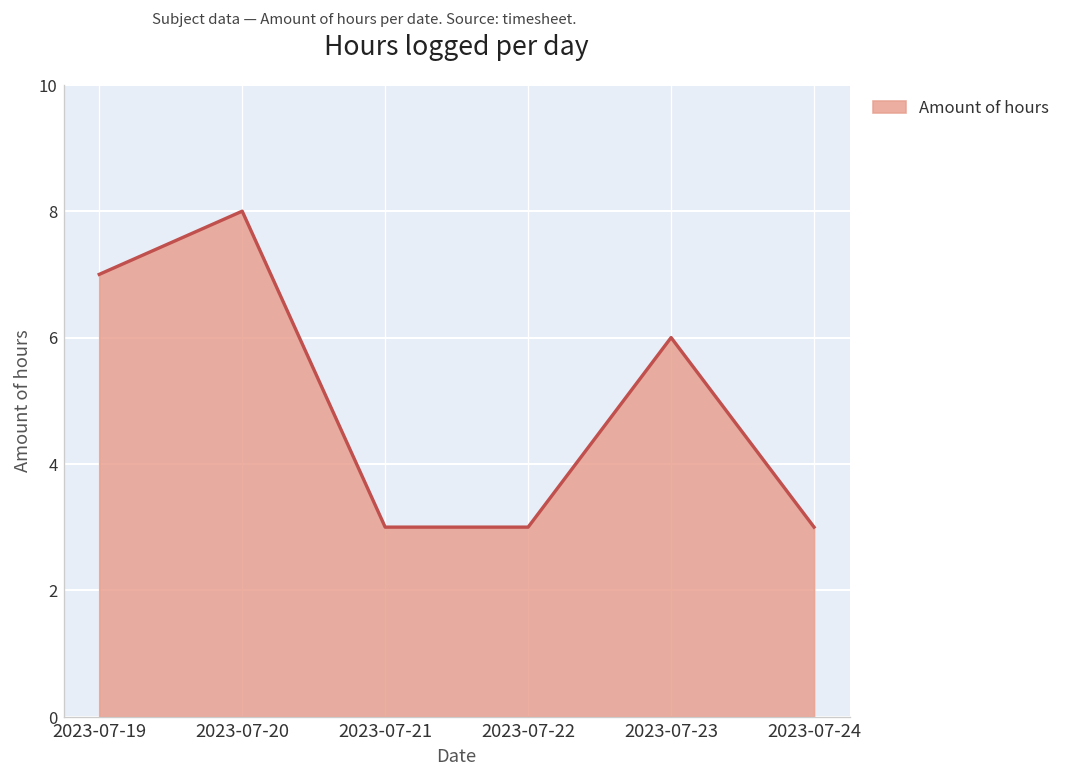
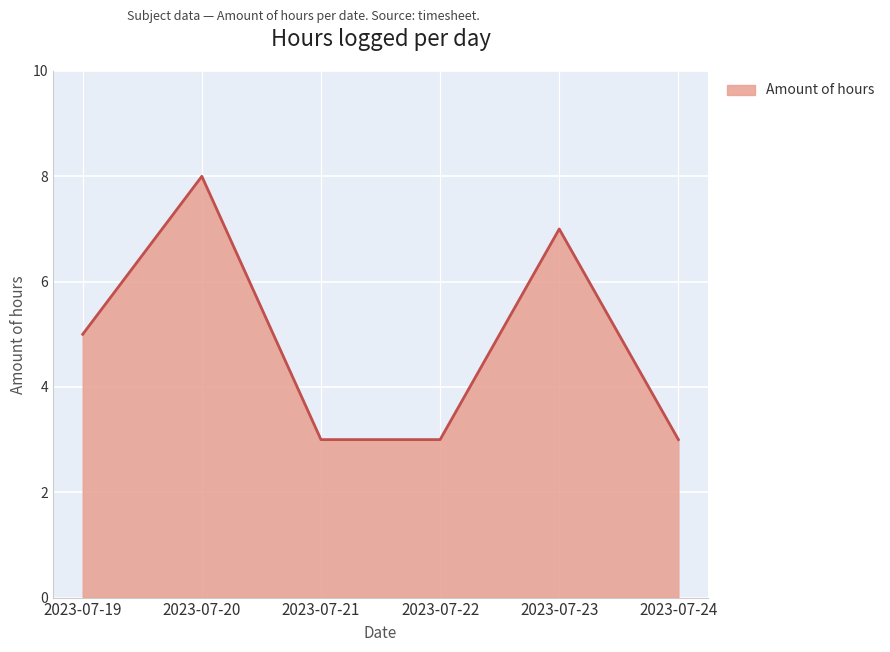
2023-07-19: 7 -> 5
2023-07-23: 6 -> 7
